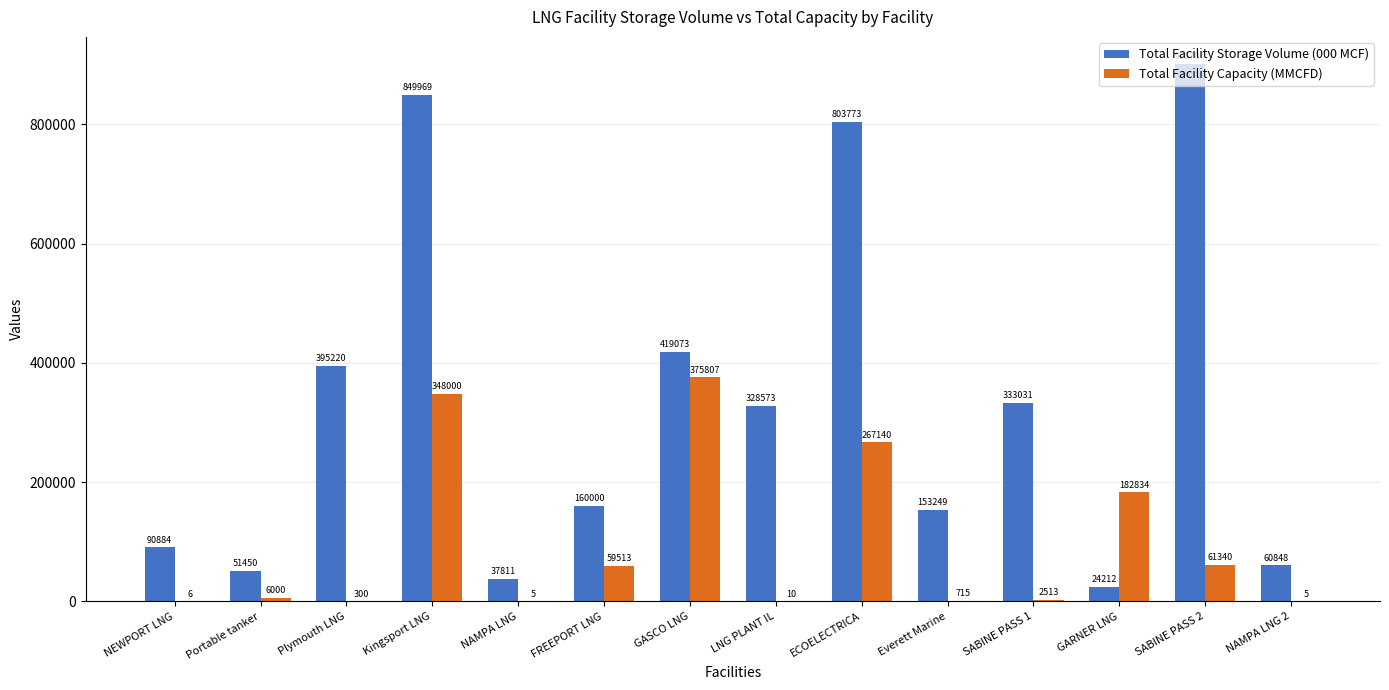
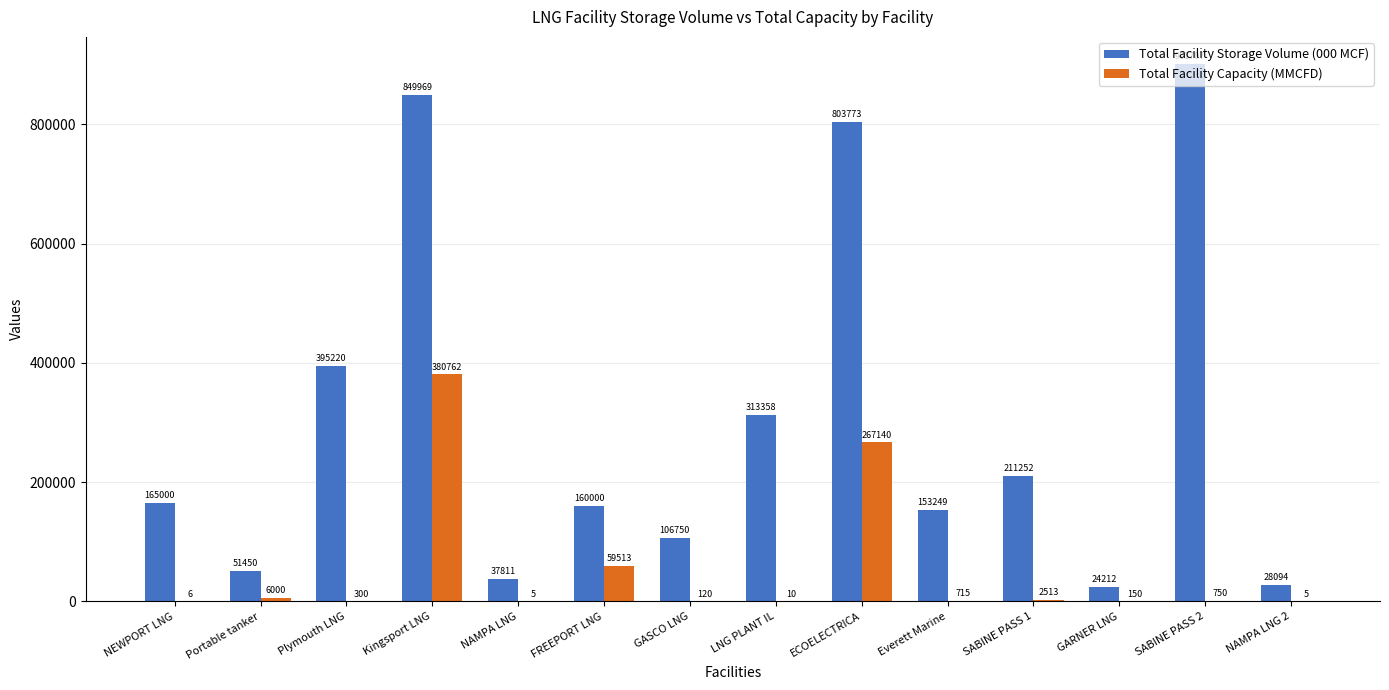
Total Facility Storage Volume (000 MCF), NEWPORT LNG: 90884 -> 165000
Total Facility Capacity (MMCFD), Kingsport LNG: 348000 -> 380762
Total Facility Storage Volume (000 MCF), GASCO LNG: 419073 -> 106750
Total Facility Capacity (MMCFD), GASCO LNG: 375807 -> 120
Total Facility Storage Volume (000 MCF), LNG PLANT IL: 328573 -> 313358
Total Facility Storage Volume (000 MCF), SABINE PASS 1: 333031 -> 211252
Total Facility Capacity (MMCFD), GARNER LNG: 182834 -> 150
Total Facility Capacity (MMCFD), SABINE PASS 2: 61340 -> 750
Total Facility Storage Volume (000 MCF), NAMPA LNG 2: 60848 -> 28094
